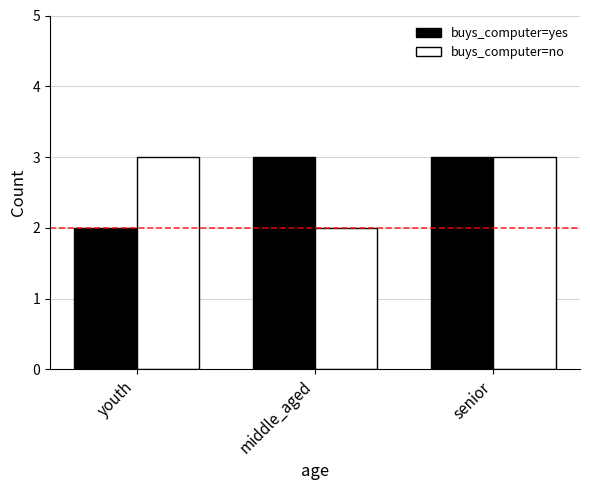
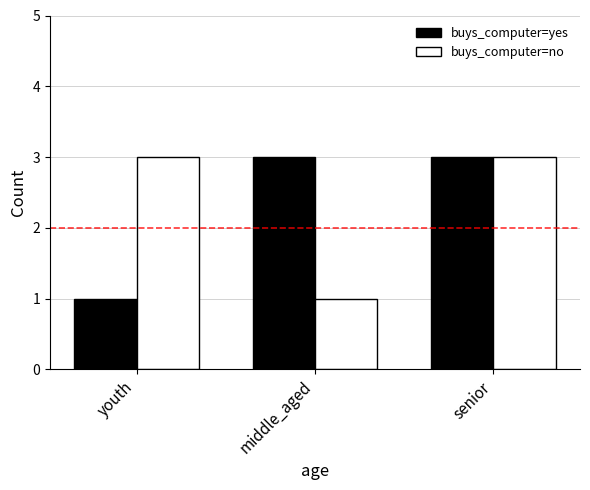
buys_computer=yes, youth: 2 -> 1
buys_computer=no, middle_aged: 2 -> 1
